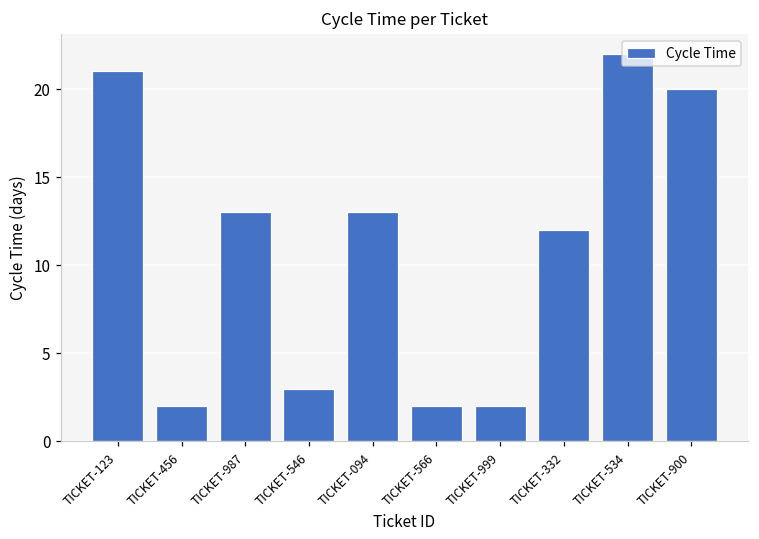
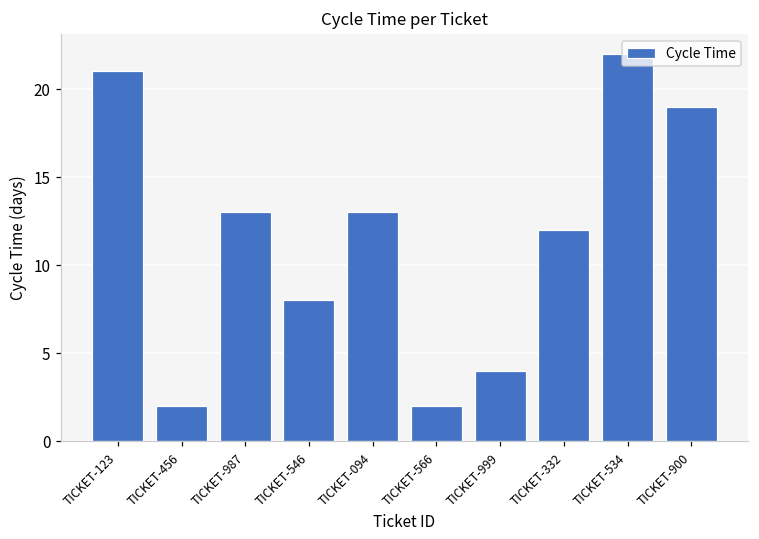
TICKET-546: 3 -> 8
TICKET-999: 2 -> 4
TICKET-900: 20 -> 19
